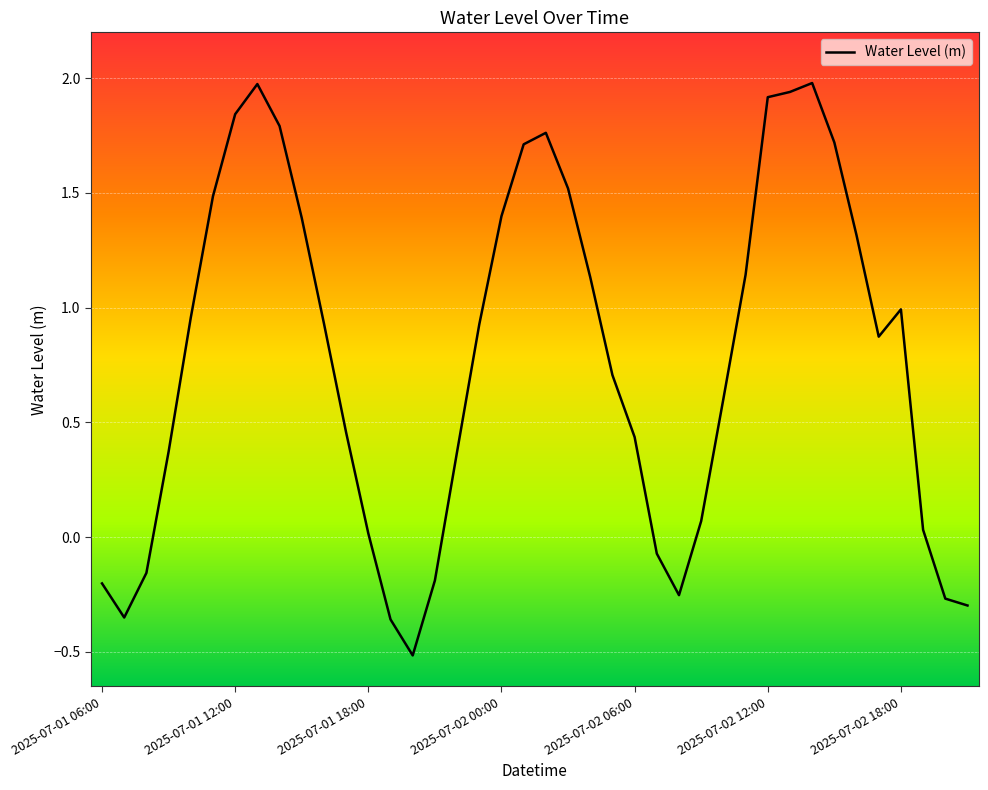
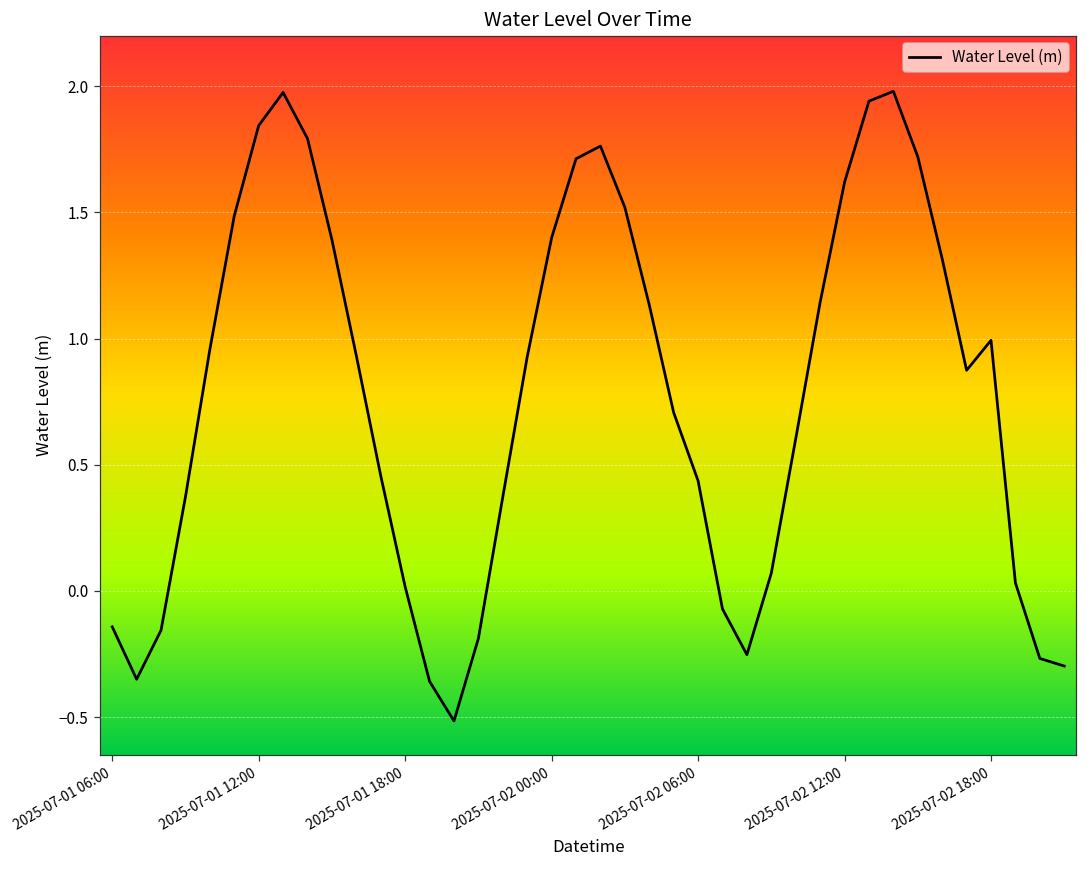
2025-07-01 06:00: -0.20 -> -0.14
2025-07-02 12:00: 1.92 -> 1.62
